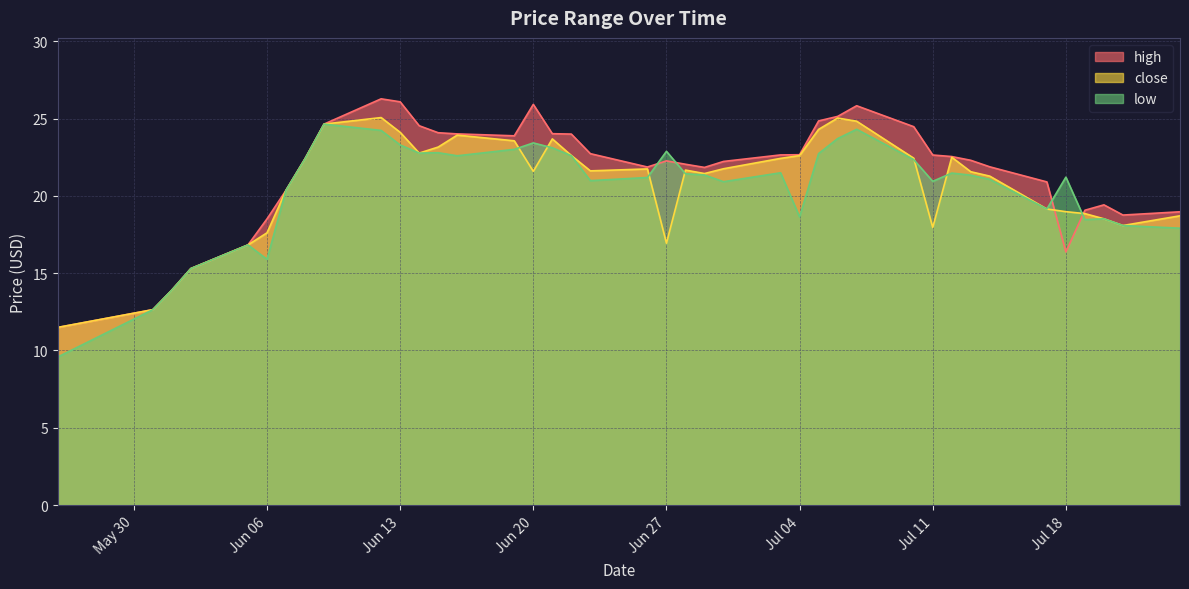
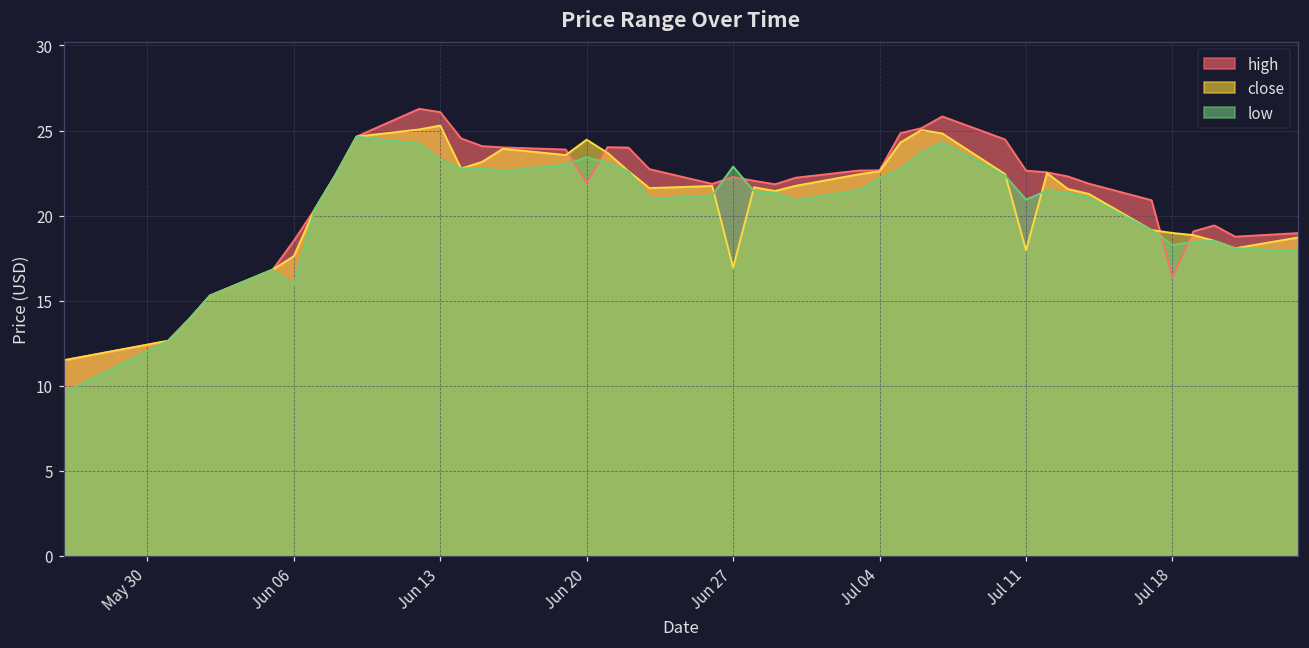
close, Jun 13: 24.1 -> 25.3
high, Jun 20: 25.9 -> 21.9
close, Jun 20: 21.6 -> 24.5
low, Jul 04: 18.6 -> 22.2
low, Jul 18: 21.2 -> 18.3
